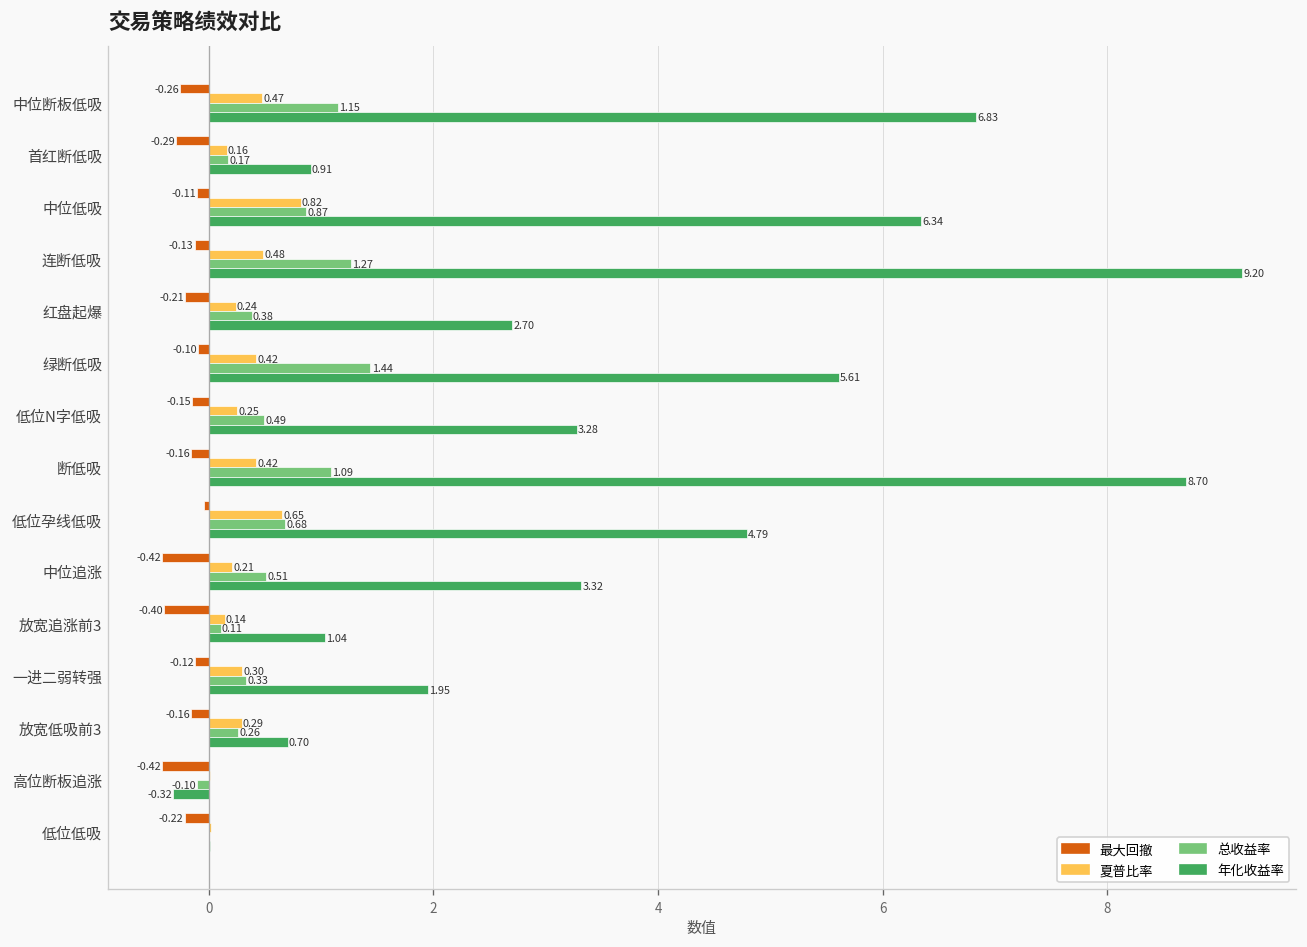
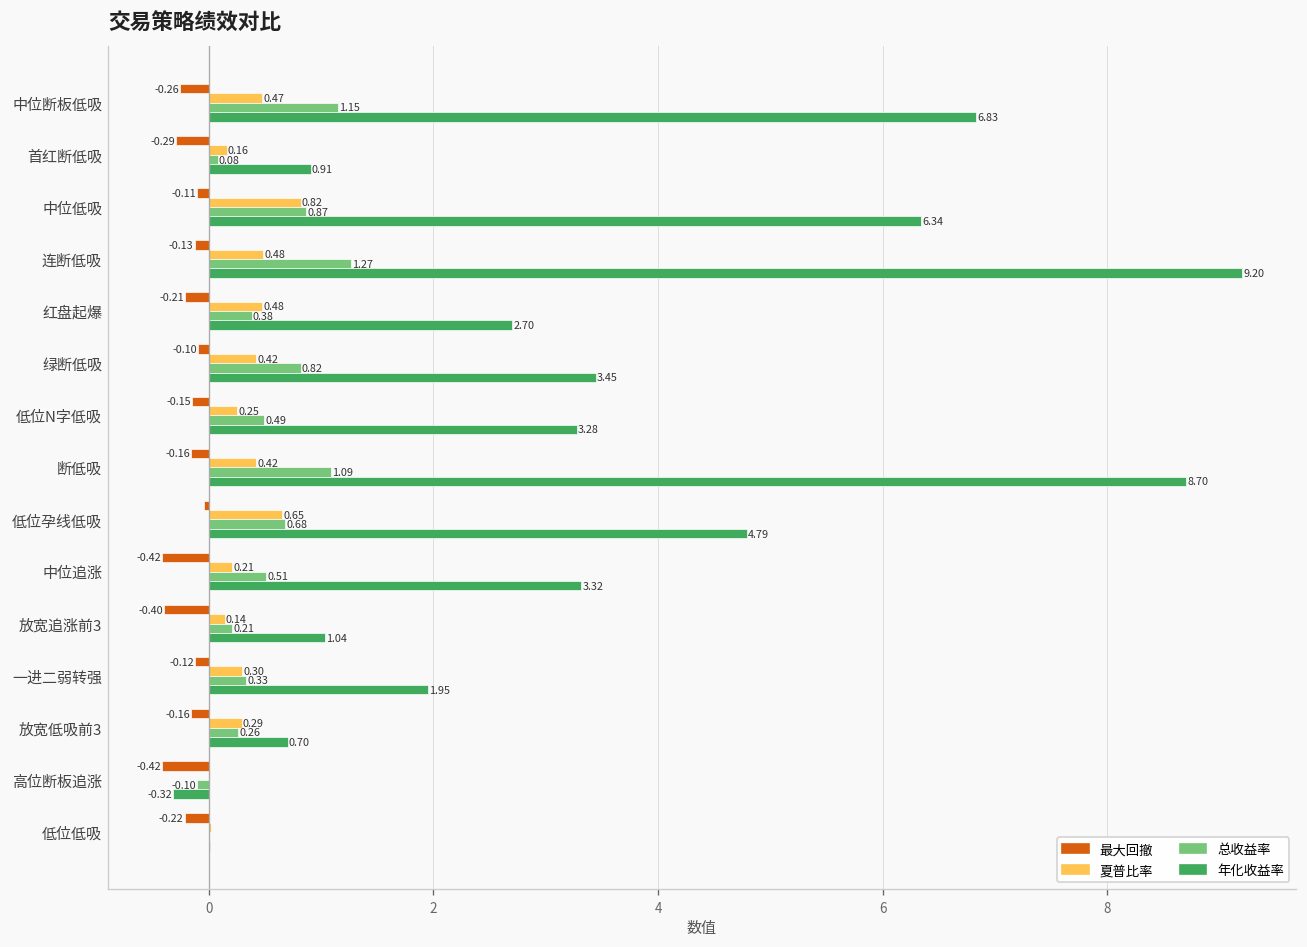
总收益率, 首红断低吸: 0.17 -> 0.08
夏普比率, 红盘起爆: 0.24 -> 0.48
总收益率, 绿断低吸: 1.44 -> 0.82
年化收益率, 绿断低吸: 5.61 -> 3.45
总收益率, 放宽追涨前3: 0.11 -> 0.21
